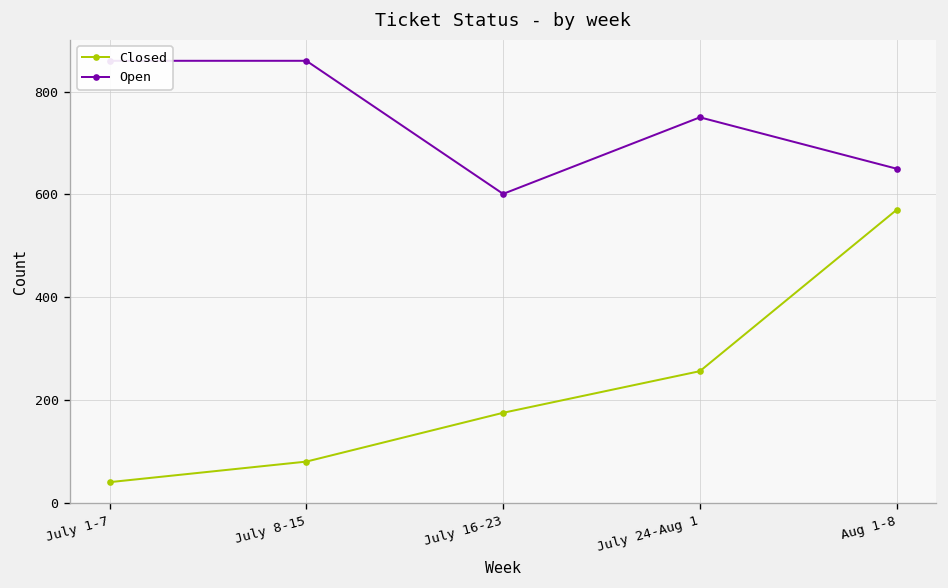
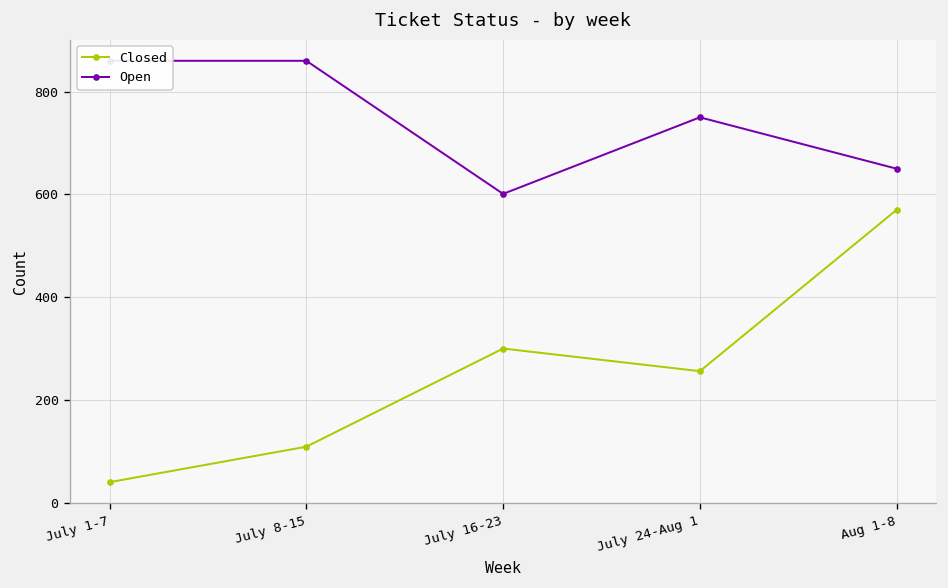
Closed, July 8-15: 80 -> 110
Closed, July 16-23: 180 -> 300
